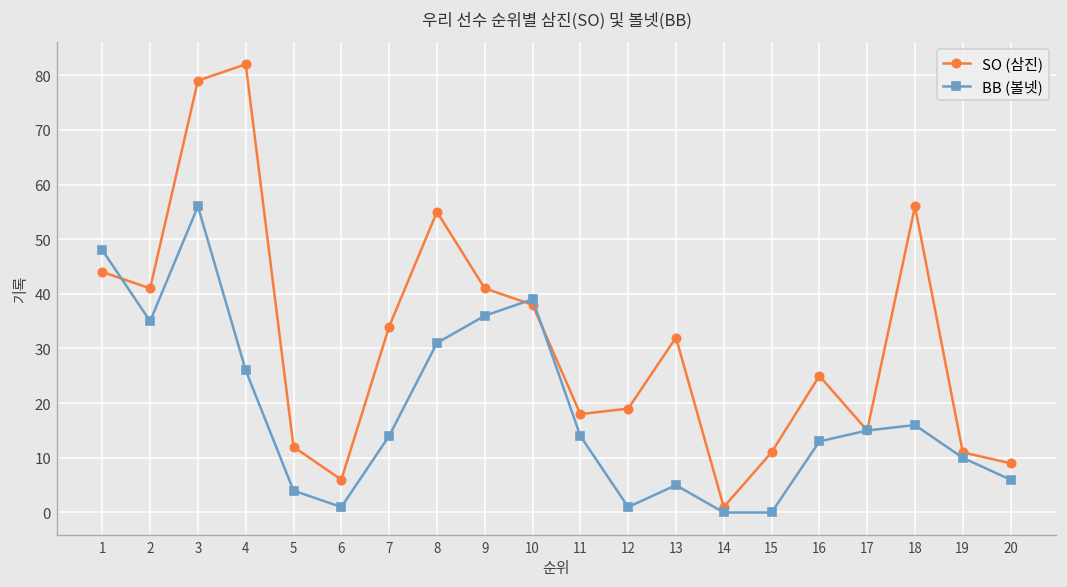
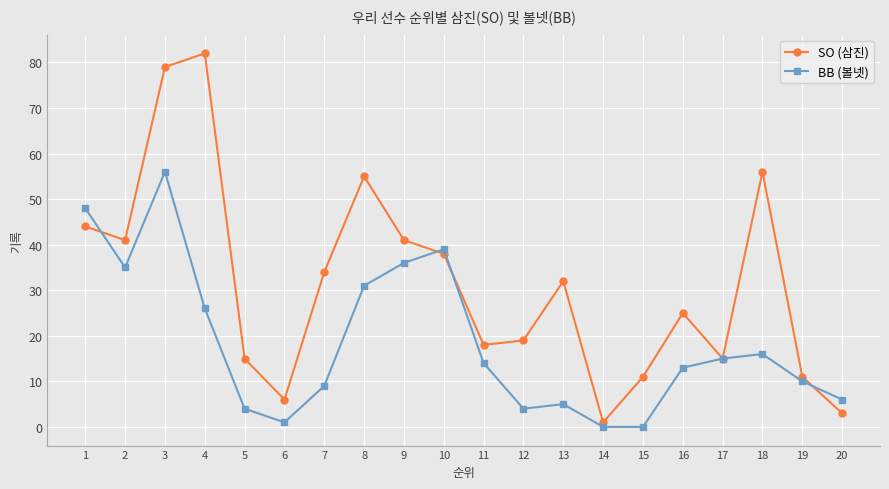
SO (삼진), 5: 12 -> 15
BB (볼넷), 7: 14 -> 9
BB (볼넷), 12: 1 -> 4
SO (삼진), 20: 9 -> 3
